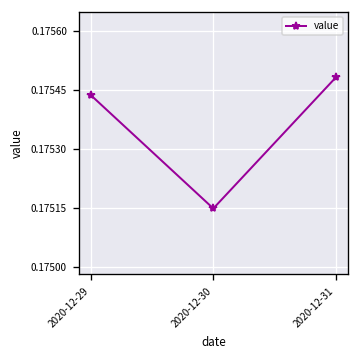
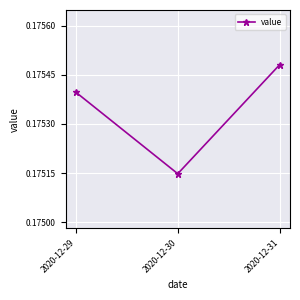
2020-12-29: 0.17544 -> 0.17540
